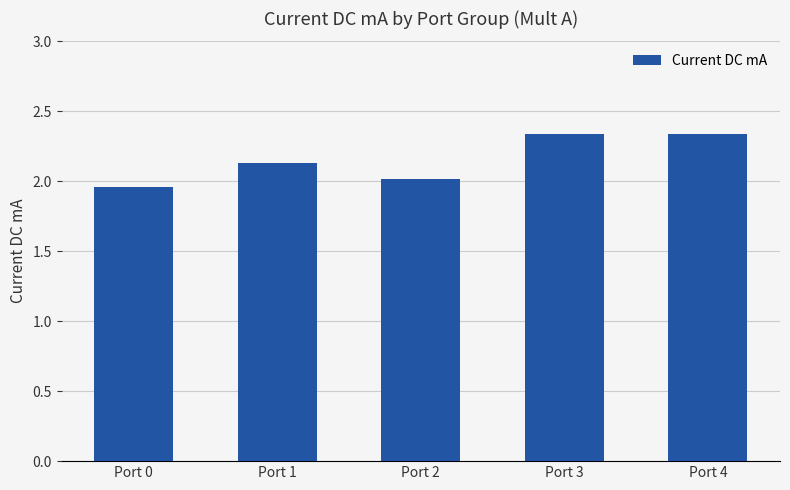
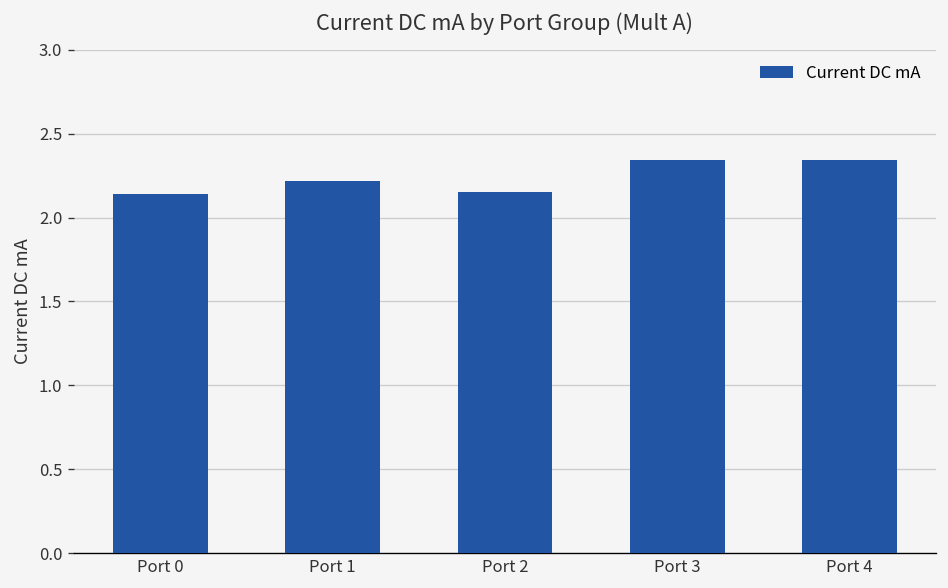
Port 0: 1.96 -> 2.14
Port 1: 2.13 -> 2.22
Port 2: 2.02 -> 2.15
